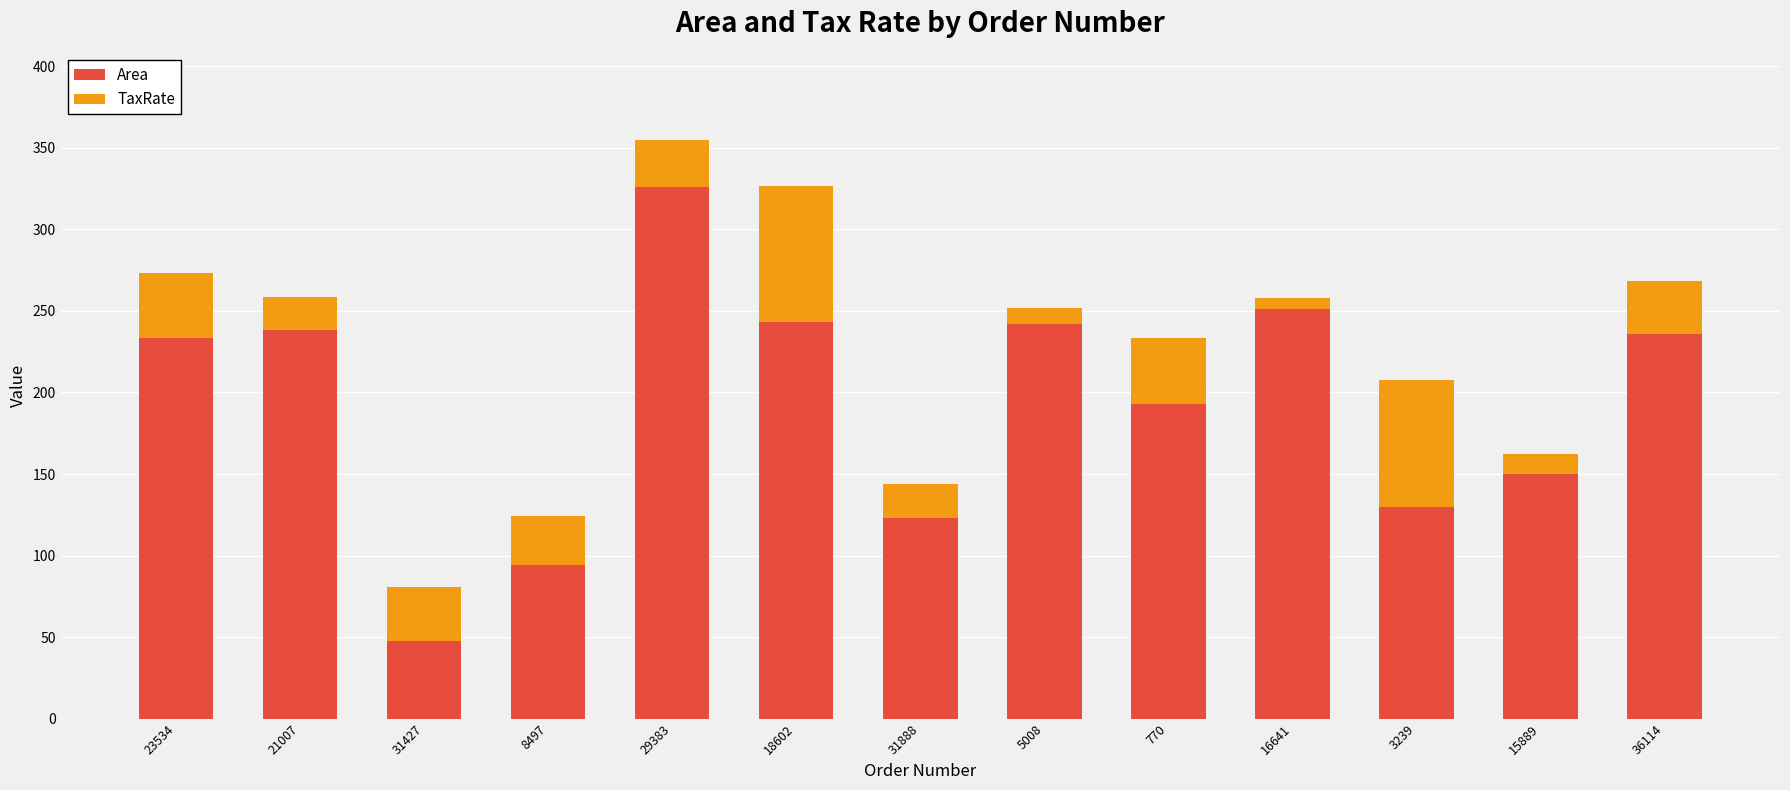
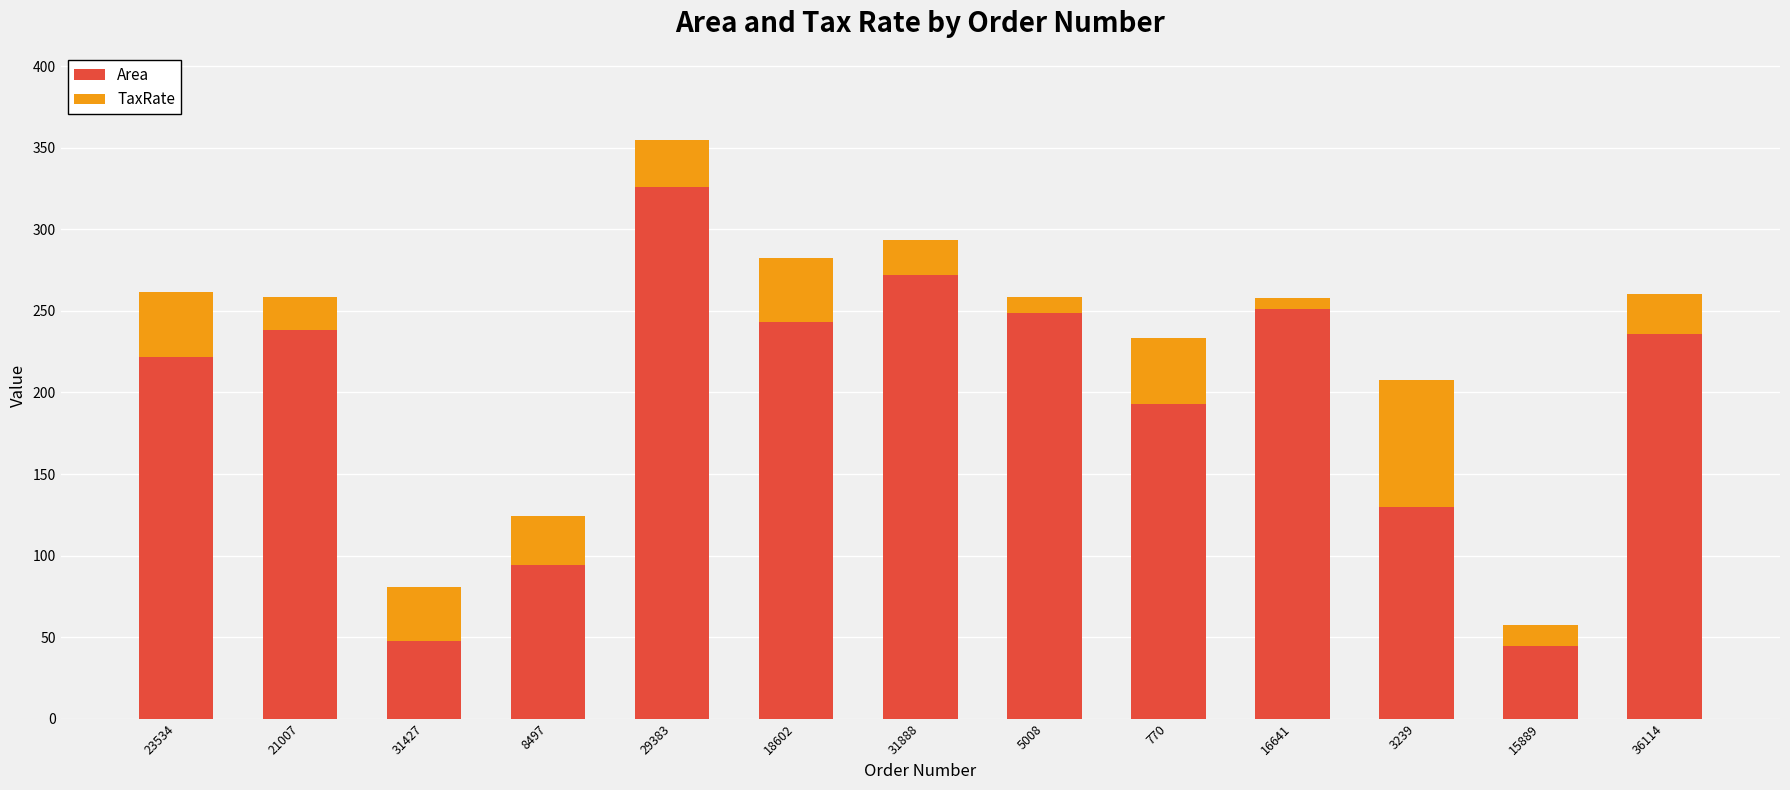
Area, 23534: 234 -> 222
TaxRate, 18602: 84 -> 40
Area, 31888: 123 -> 272
Area, 5008: 242 -> 249
Area, 15889: 150 -> 45
TaxRate, 36114: 32 -> 24
